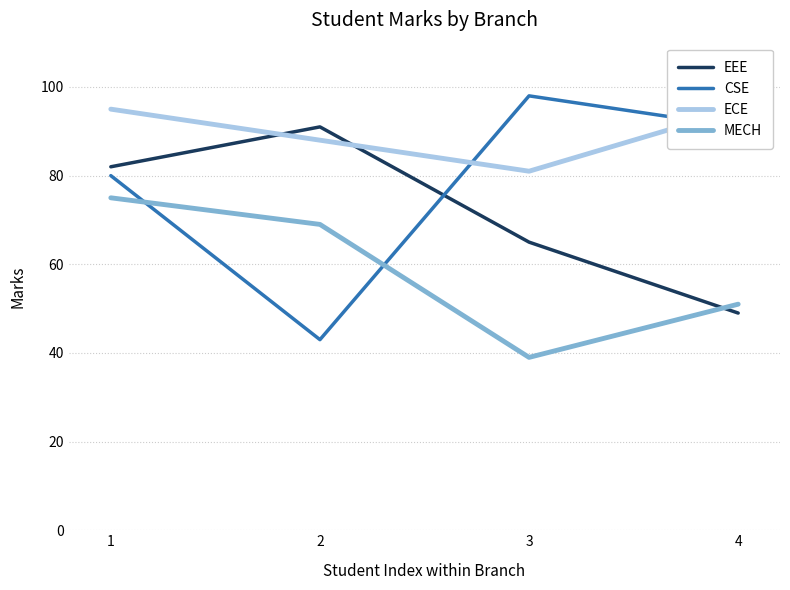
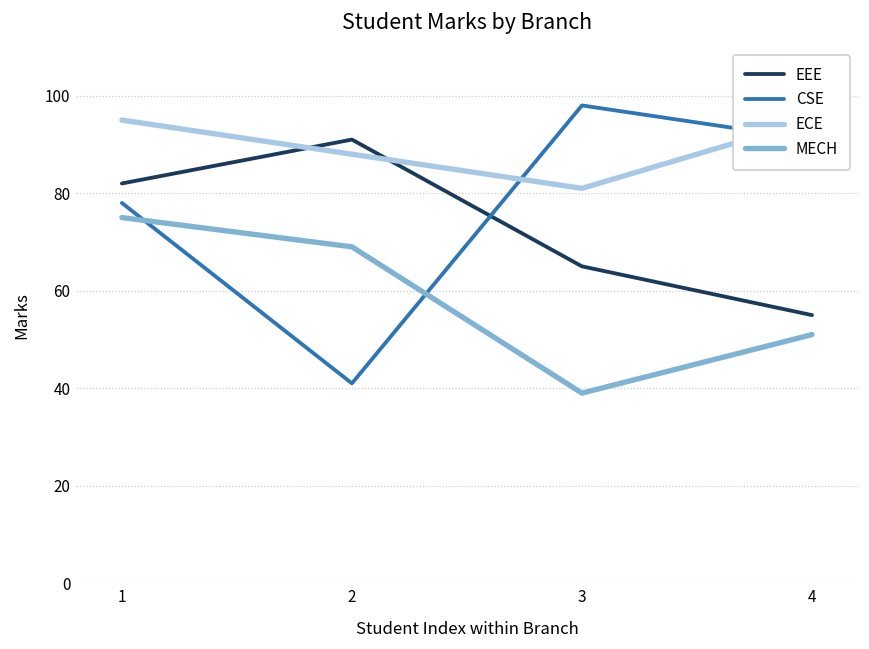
CSE, 1: 80 -> 78
CSE, 2: 43 -> 41
EEE, 4: 49 -> 55
